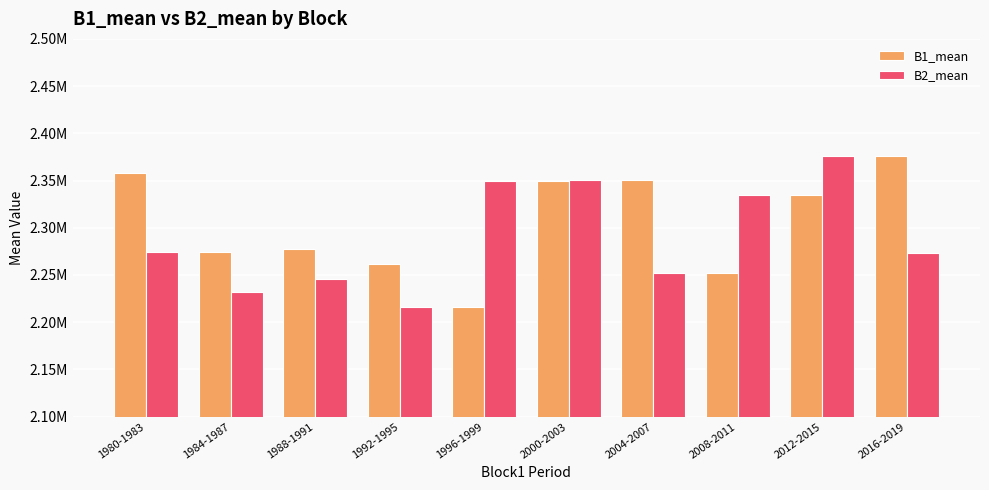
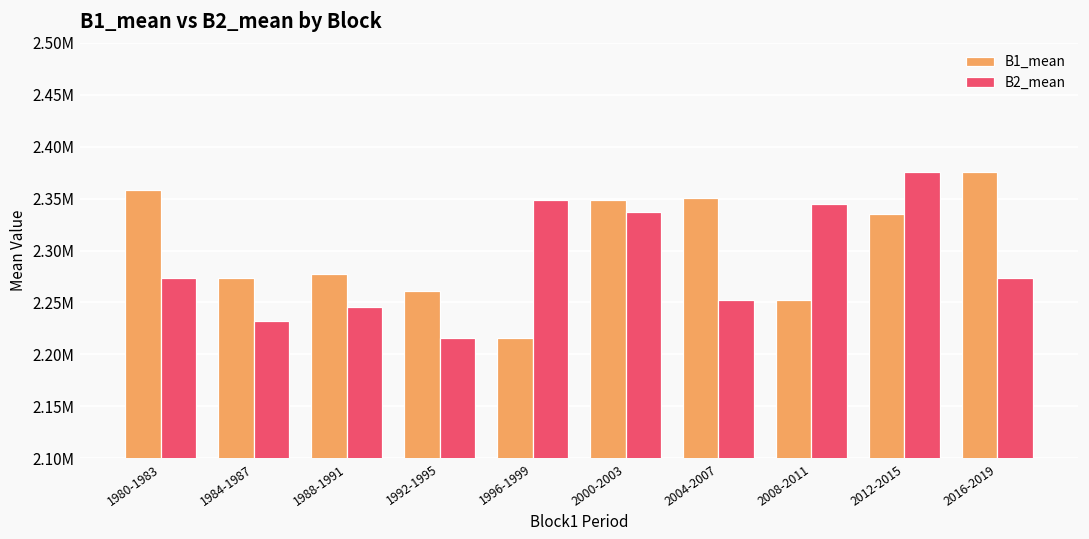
B2_mean, 2000-2003: 2350000 -> 2340000
B2_mean, 2008-2011: 2330000 -> 2340000
